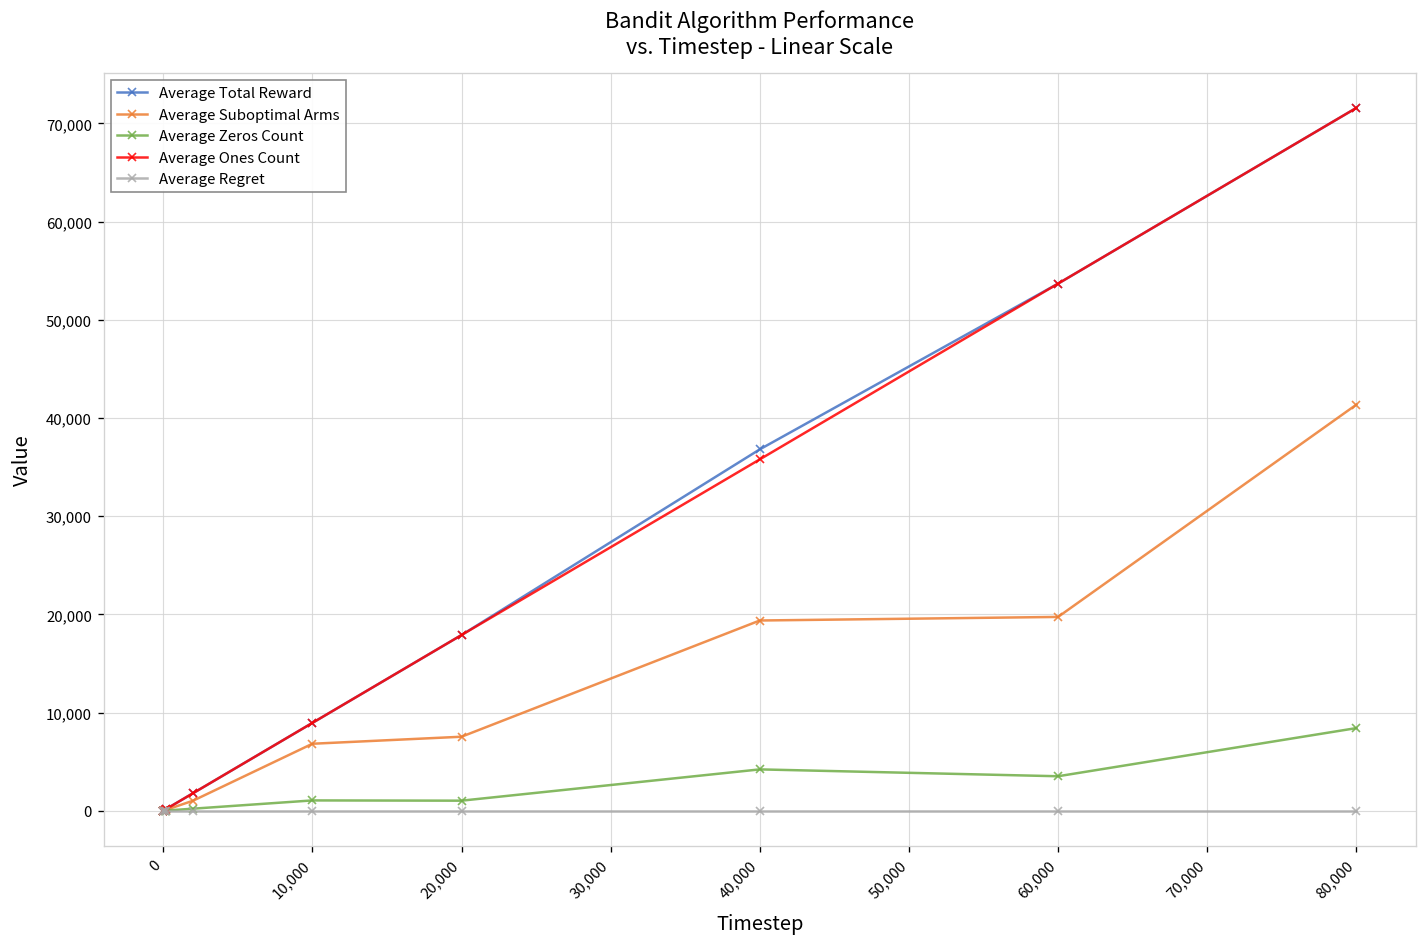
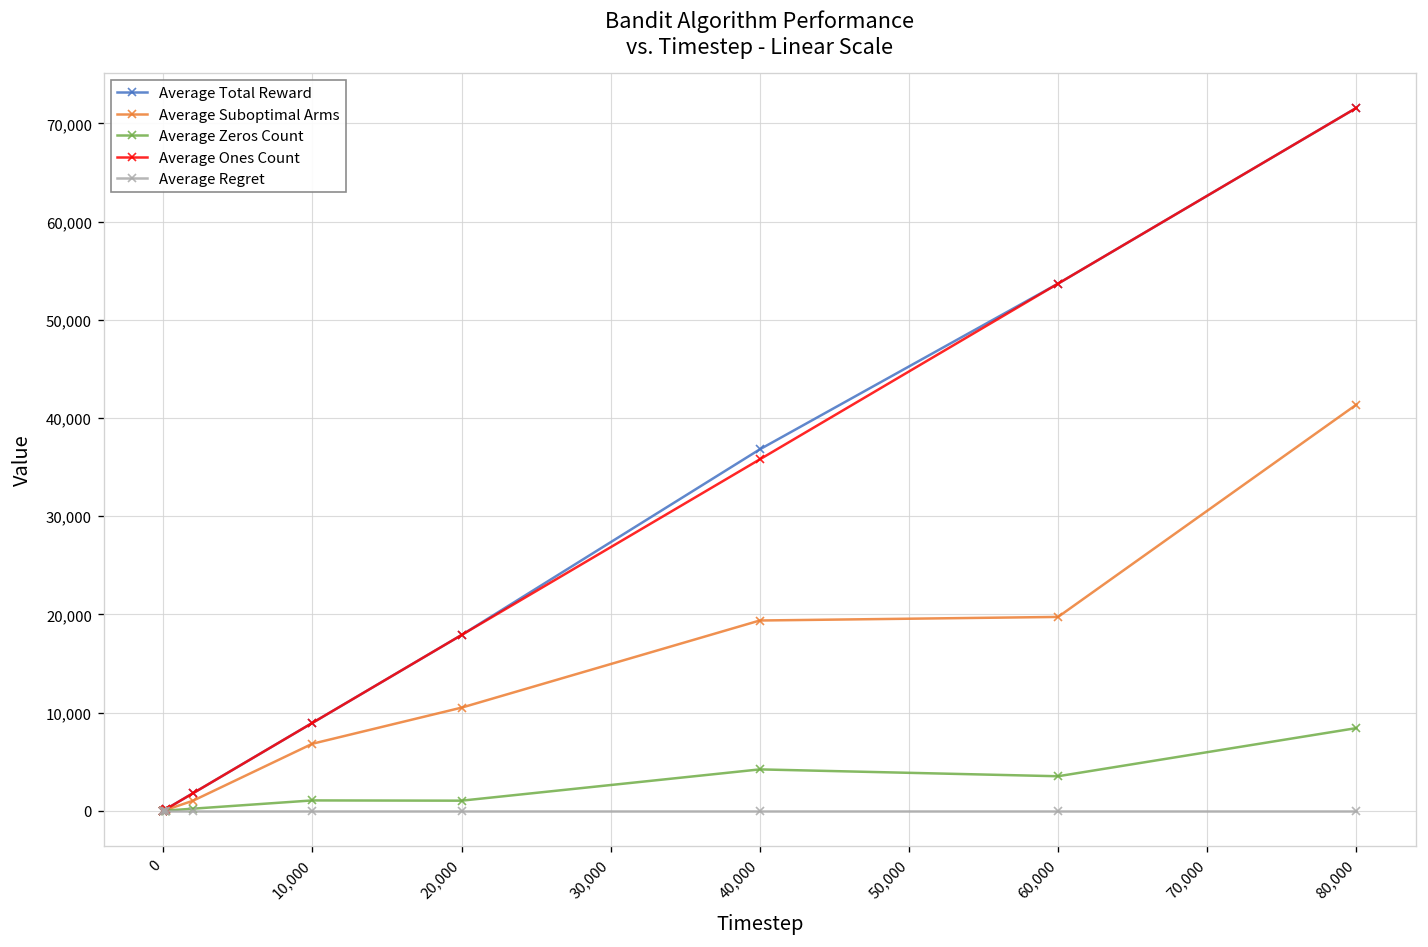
Average Suboptimal Arms, 20,000: 8,000 -> 11,000
